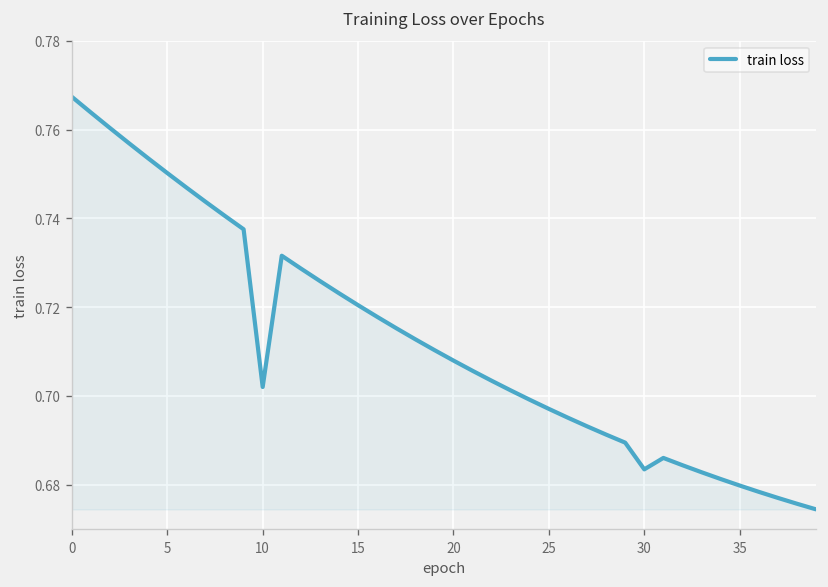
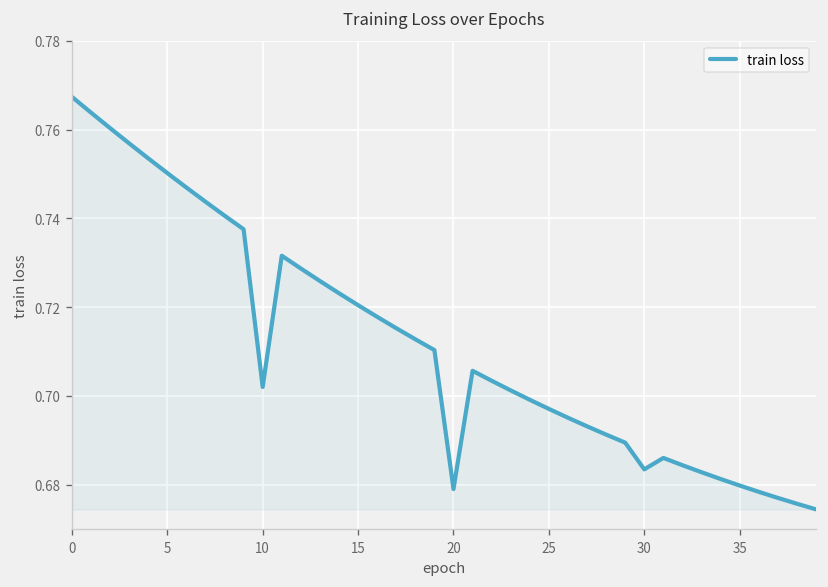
20: 0.708 -> 0.679
